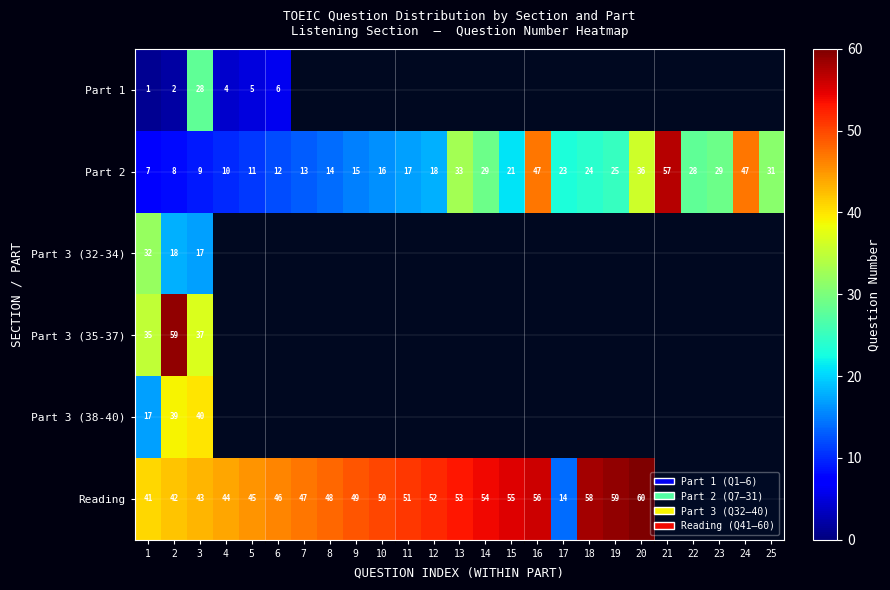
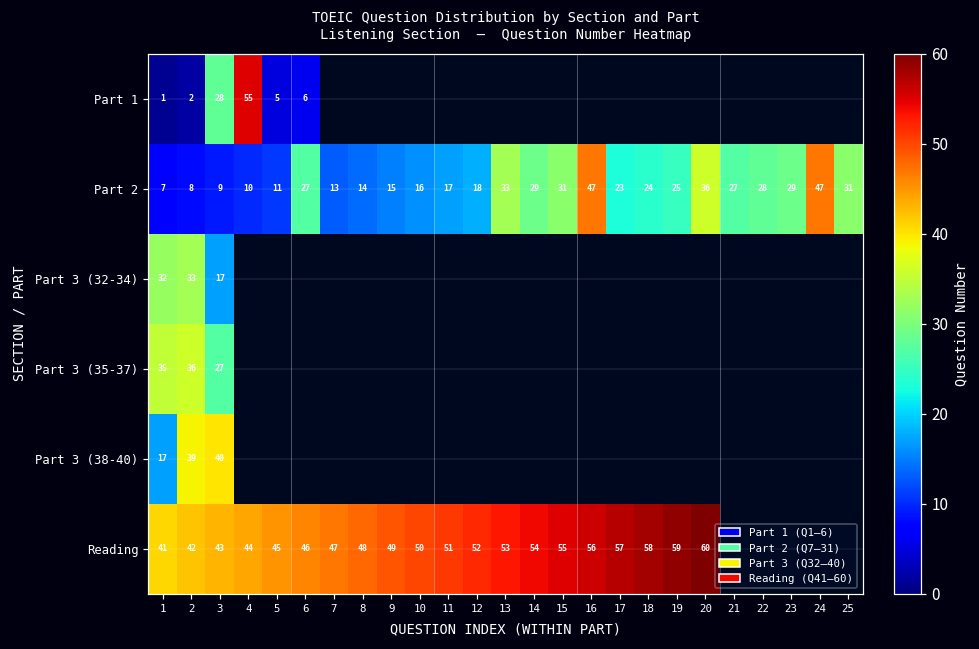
Part 1, 4: 4 -> 55
Part 2, 6: 12 -> 27
Part 2, 15: 21 -> 31
Part 2, 21: 57 -> 27
Part 3 (32-34), 2: 18 -> 33
Part 3 (35-37), 2: 59 -> 36
Part 3 (35-37), 3: 37 -> 27
Reading, 17: 14 -> 57
